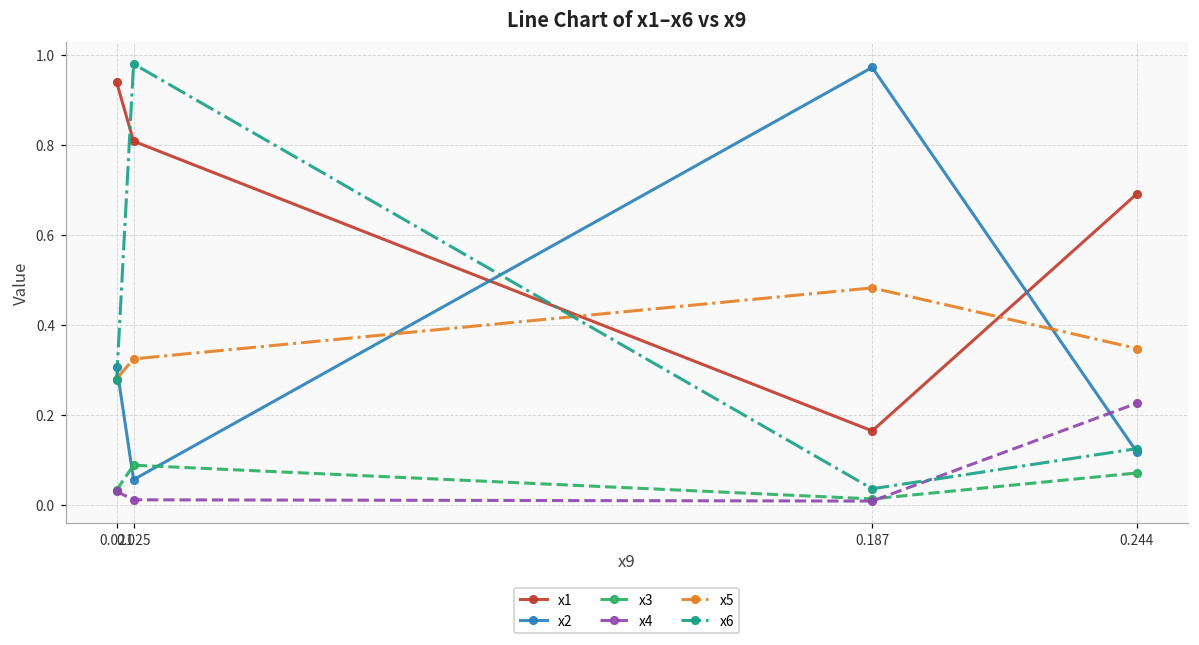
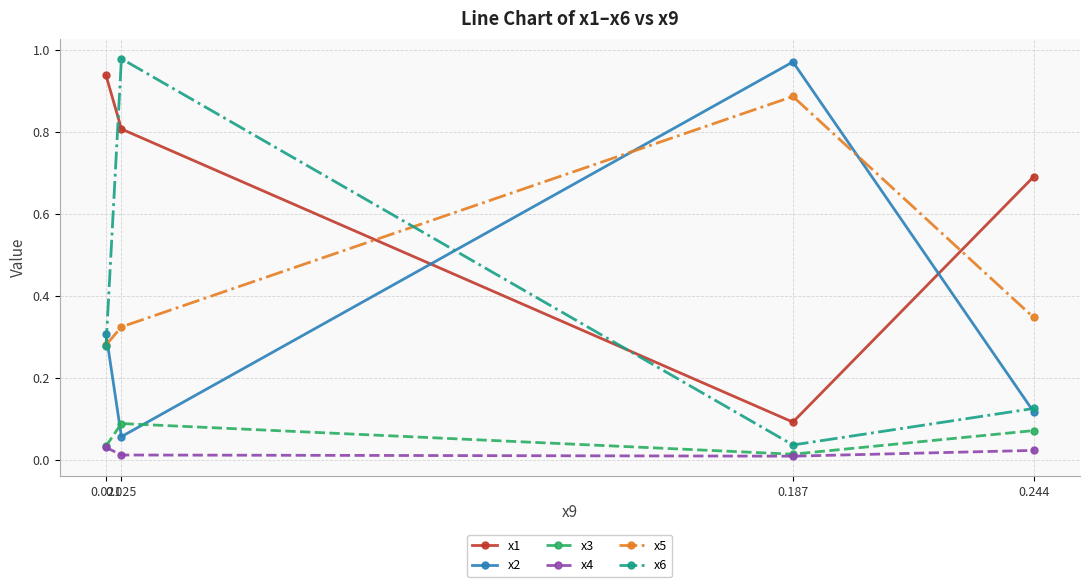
x1, 0.187: 0.17 -> 0.09
x5, 0.187: 0.48 -> 0.89
x4, 0.244: 0.23 -> 0.02
